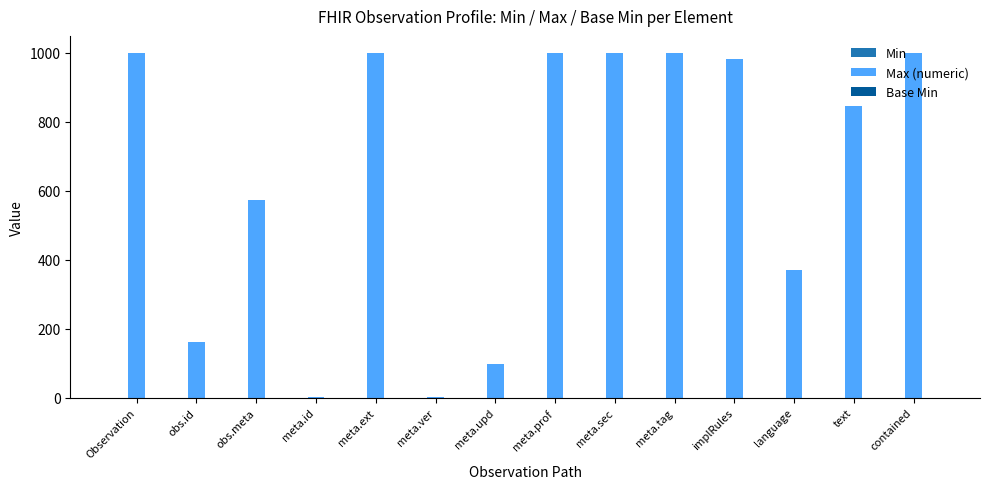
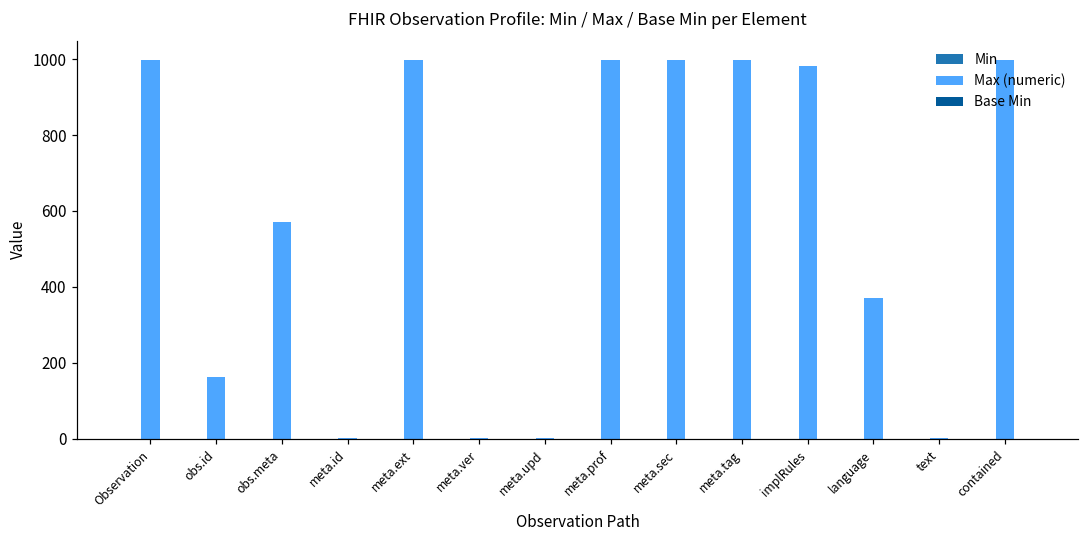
Max (numeric), meta.upd: 100 -> 0
Max (numeric), text: 850 -> 0
